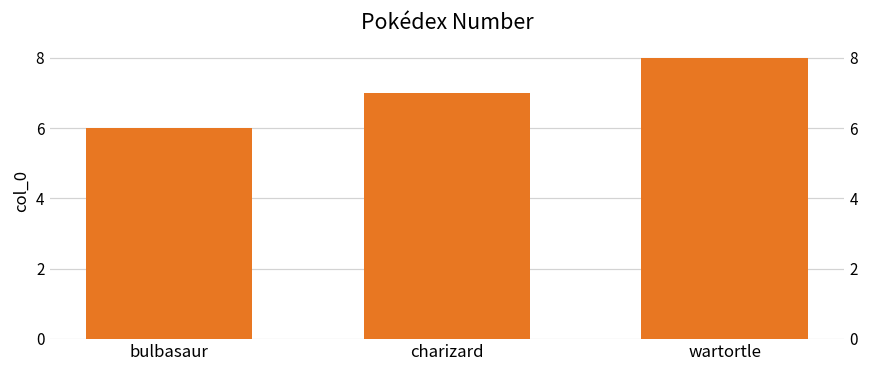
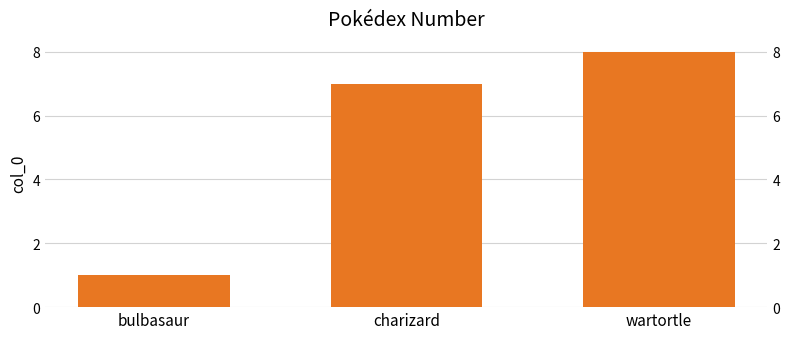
bulbasaur: 6 -> 1
